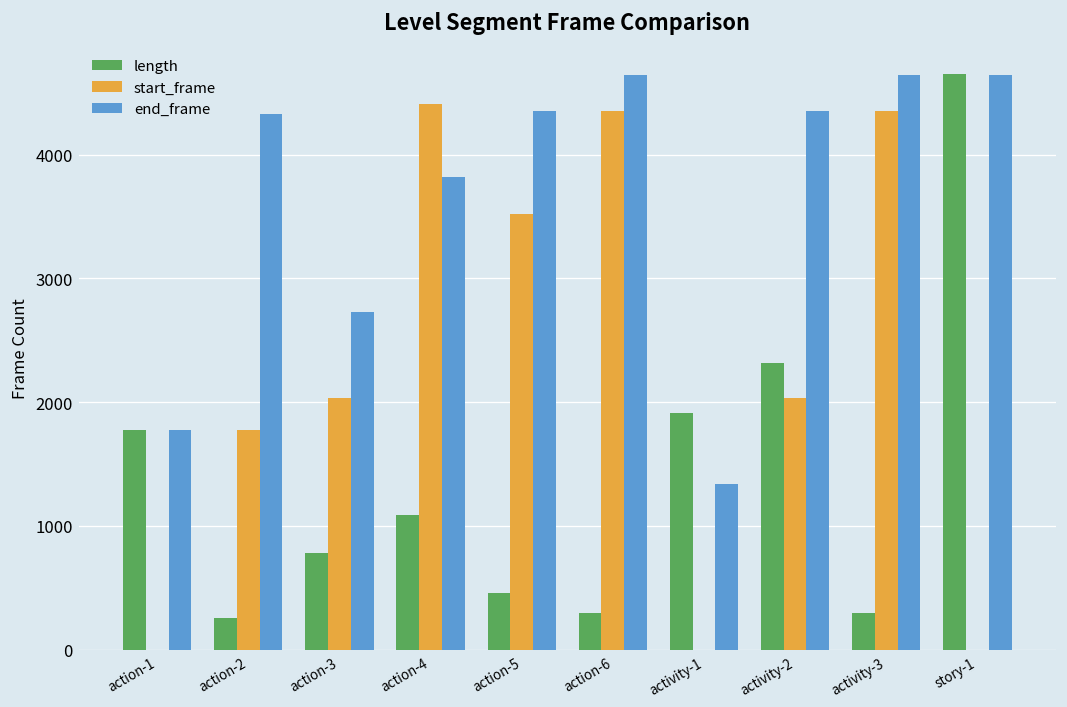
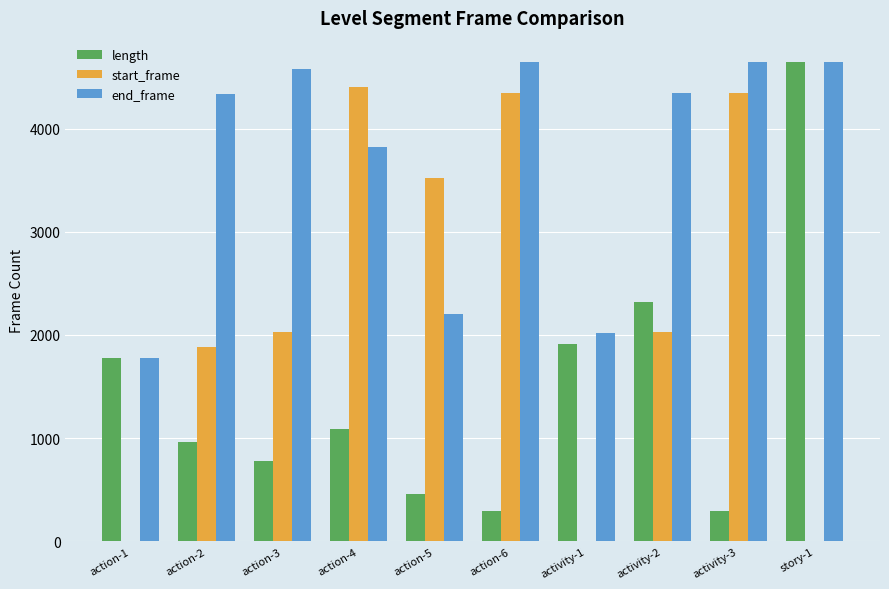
length, action-2: 260 -> 960
start_frame, action-2: 1770 -> 1890
end_frame, action-3: 2730 -> 4570
end_frame, action-5: 4350 -> 2200
end_frame, activity-1: 1340 -> 2020
